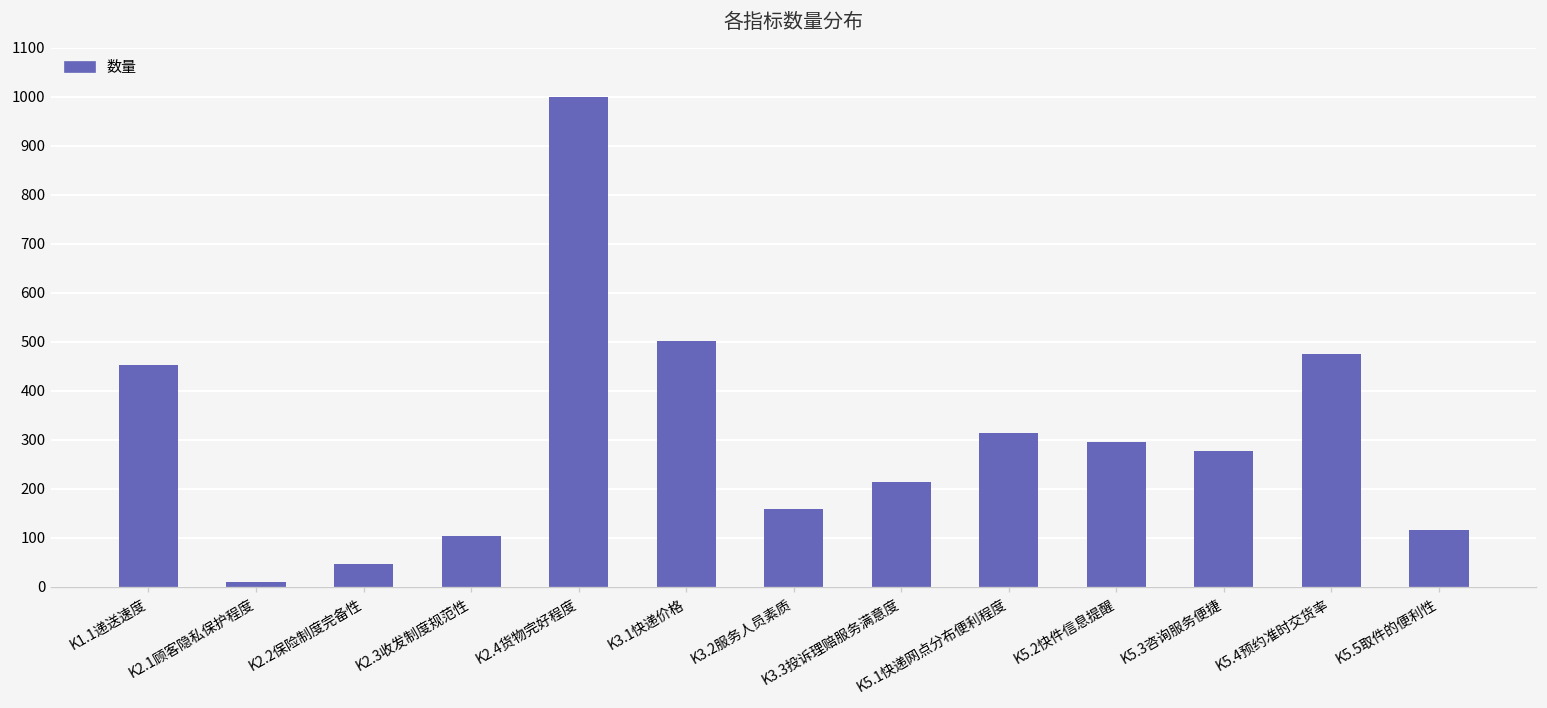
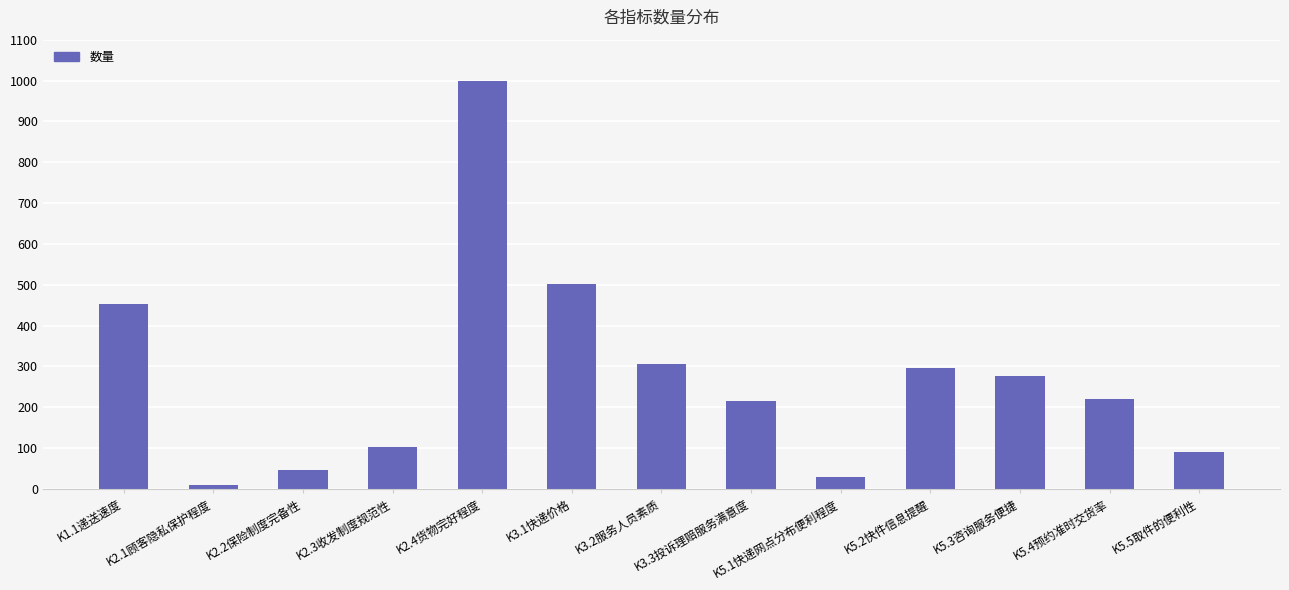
K3.2服务人员素质: 160 -> 310
K5.1快递网点分布便利程度: 310 -> 30
K5.4预约准时交货率: 480 -> 220
K5.5取件的便利性: 120 -> 90
